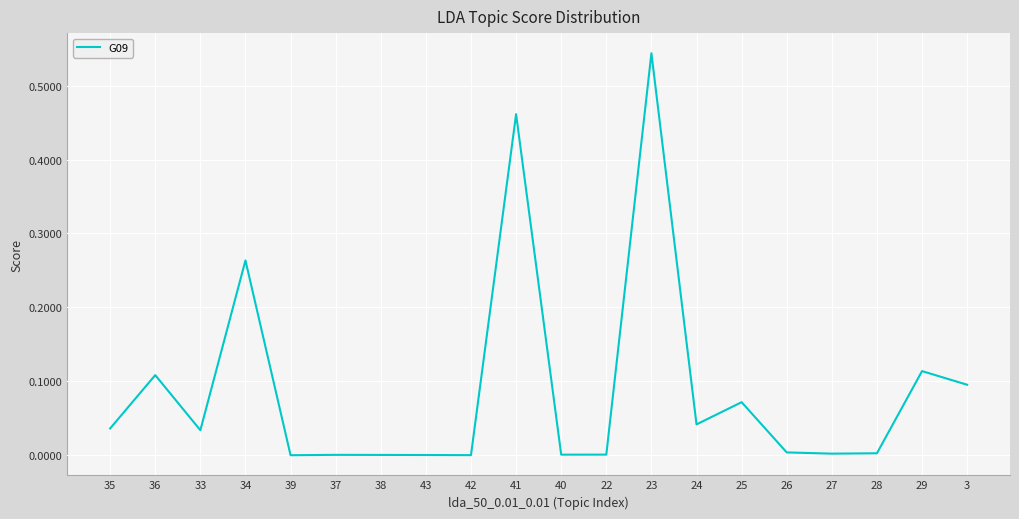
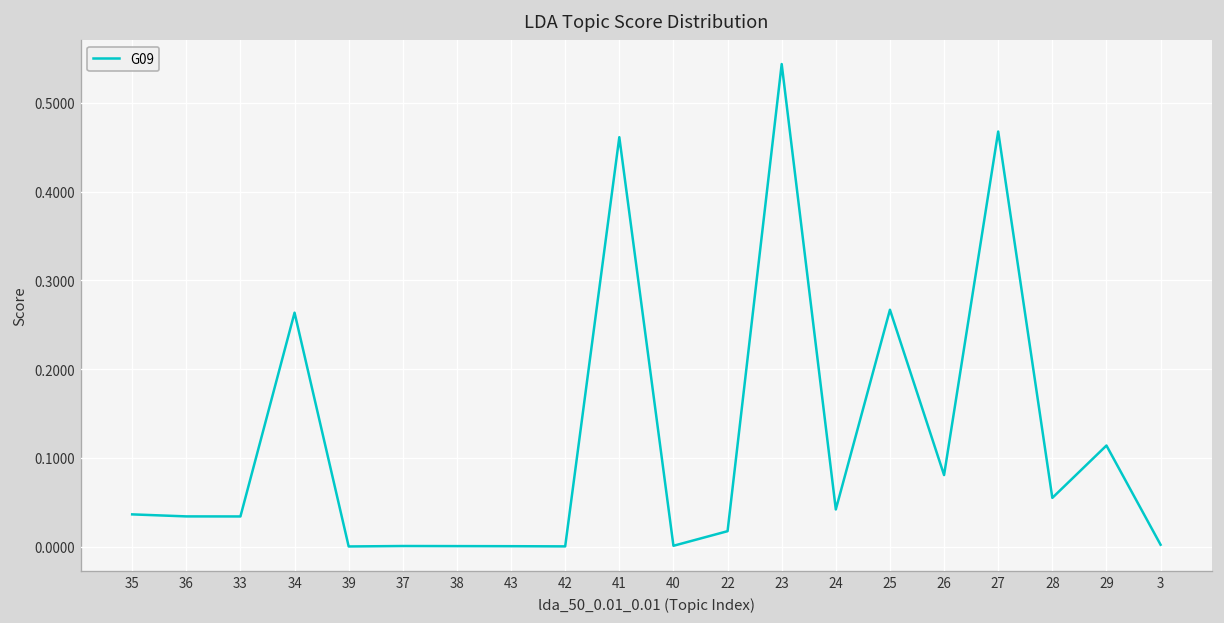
36: 0.11 -> 0.03
22: 0.00 -> 0.02
25: 0.07 -> 0.27
26: 0.00 -> 0.08
27: 0.00 -> 0.47
28: 0.00 -> 0.06
3: 0.10 -> 0.00
